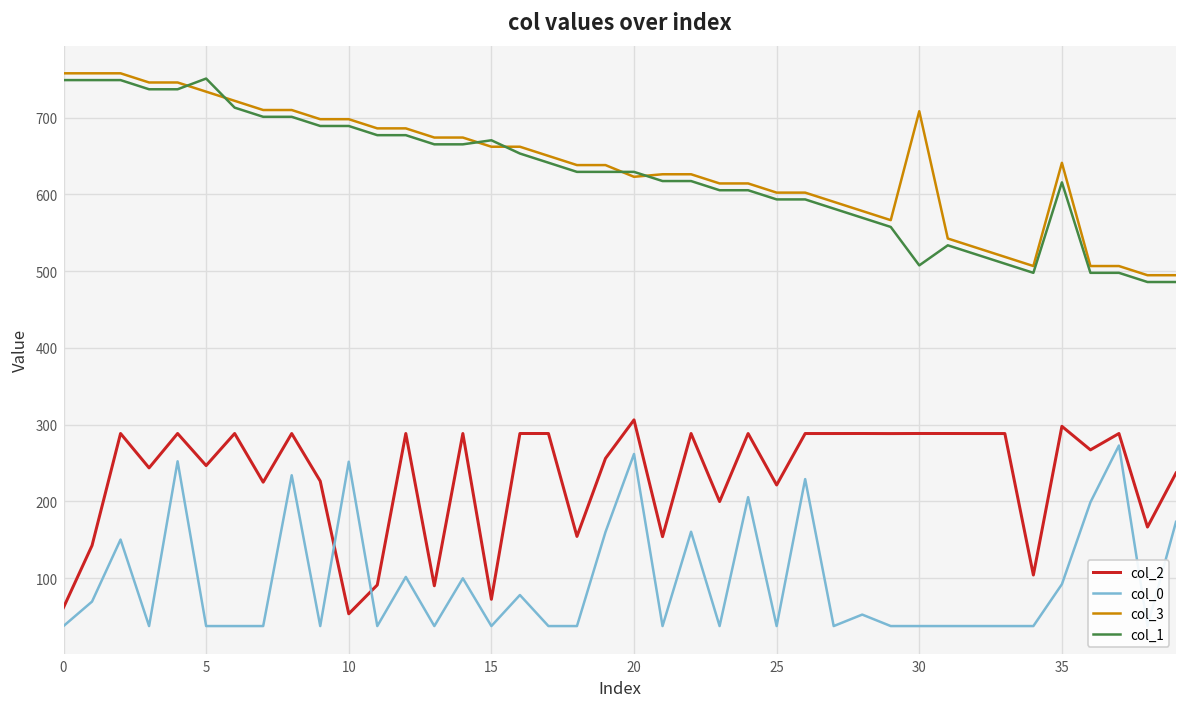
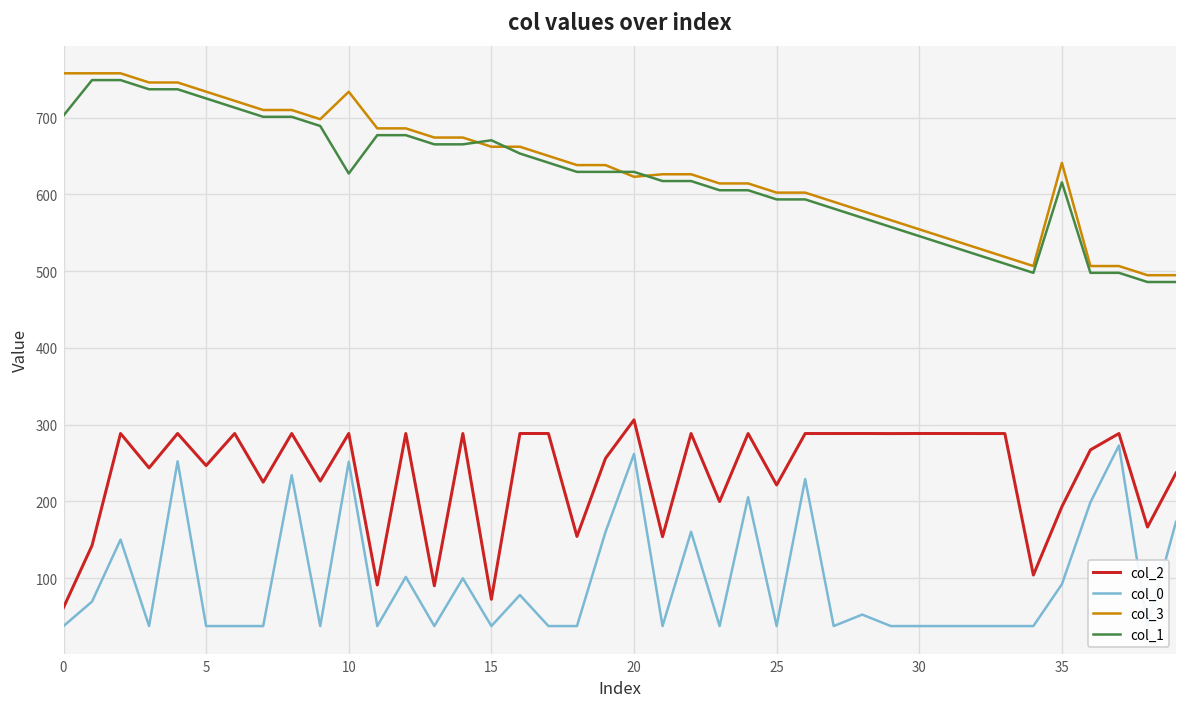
col_1, 0: 750 -> 700
col_1, 5: 750 -> 720
col_2, 10: 50 -> 290
col_3, 10: 700 -> 730
col_1, 10: 690 -> 630
col_3, 30: 710 -> 550
col_1, 30: 510 -> 550
col_2, 35: 300 -> 190
